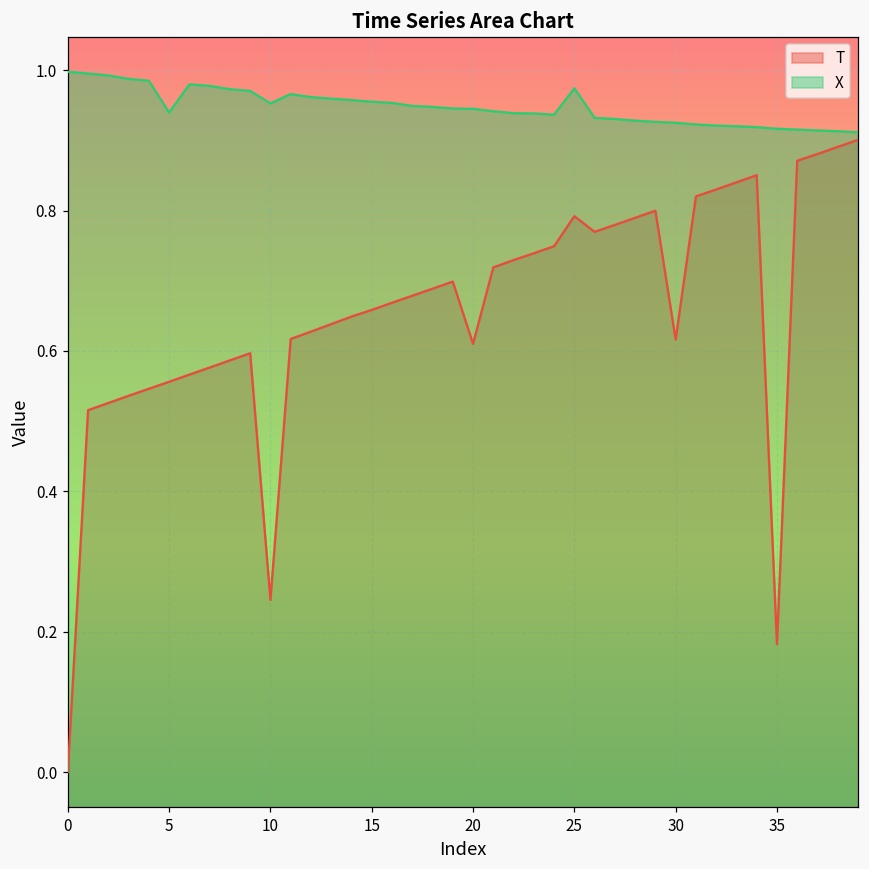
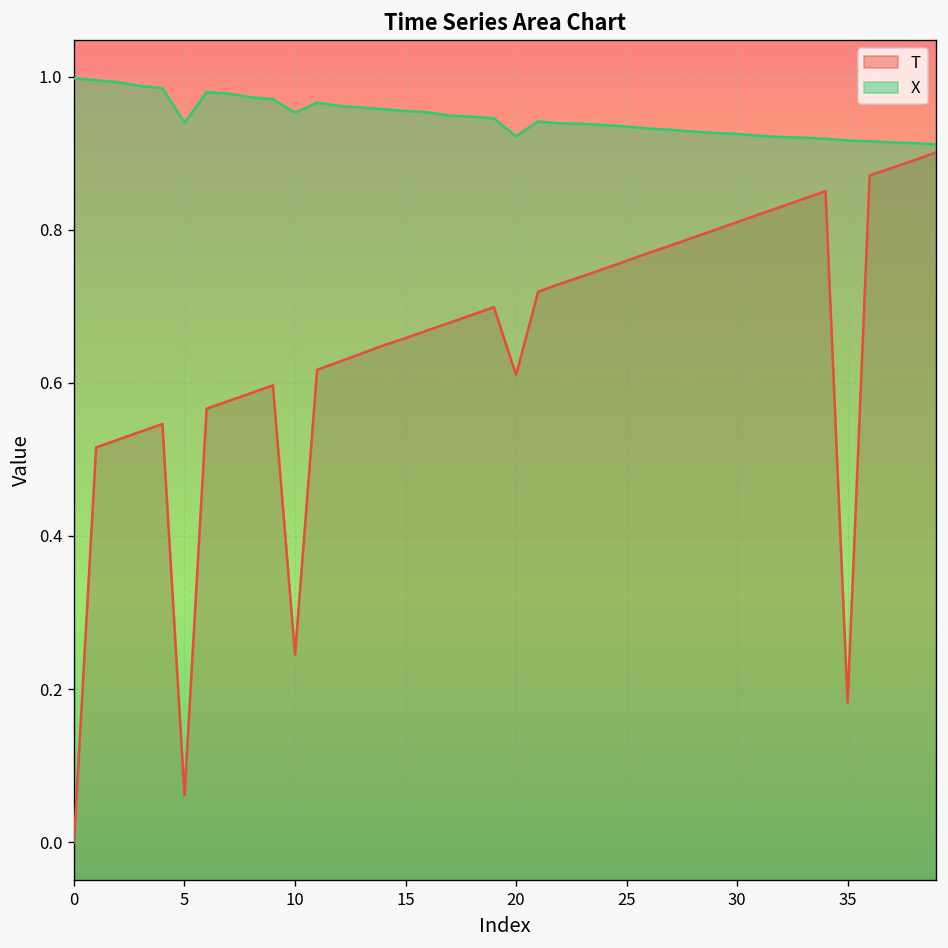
T, 5: 0.56 -> 0.06
X, 20: 0.94 -> 0.92
T, 25: 0.79 -> 0.76
X, 25: 0.97 -> 0.93
T, 30: 0.62 -> 0.81
